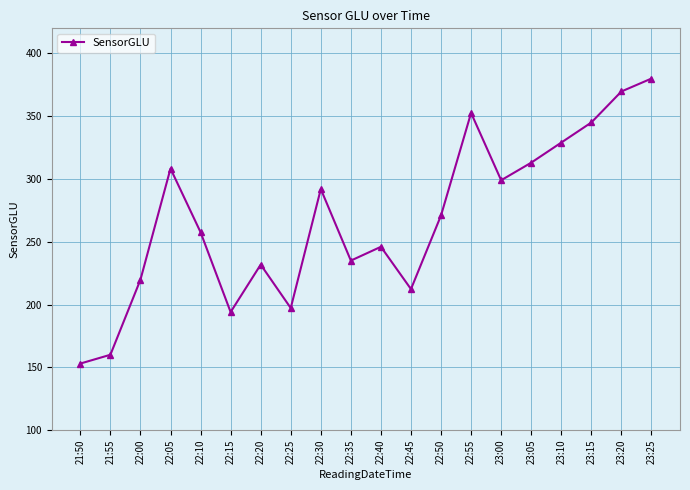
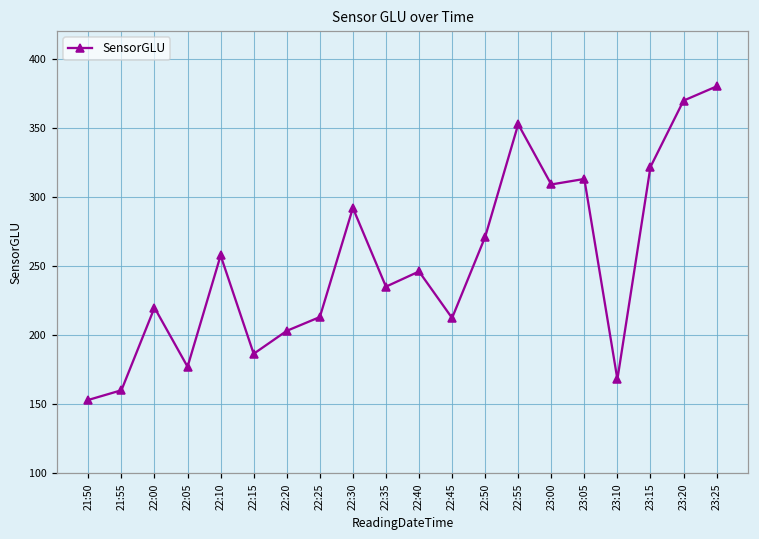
22:05: 308 -> 177
22:15: 194 -> 186
22:20: 232 -> 203
22:25: 197 -> 213
23:00: 299 -> 309
23:10: 329 -> 168
23:15: 345 -> 322
